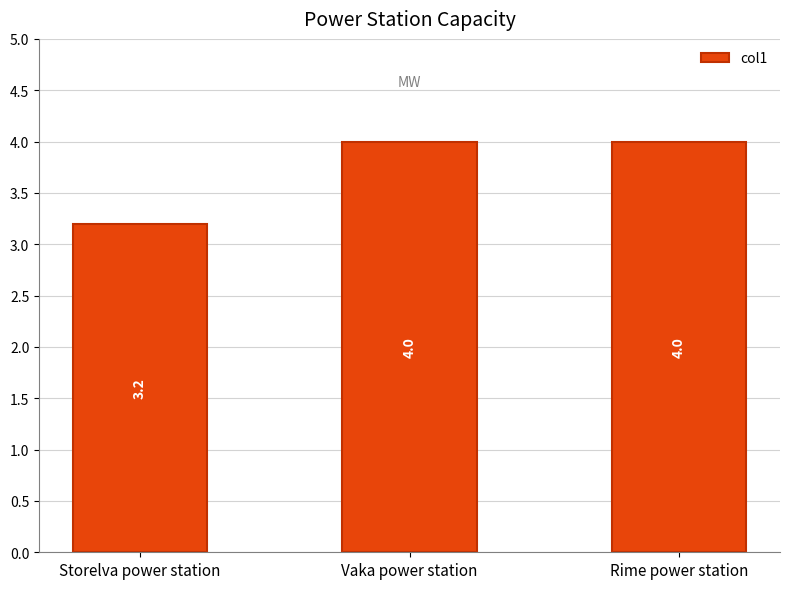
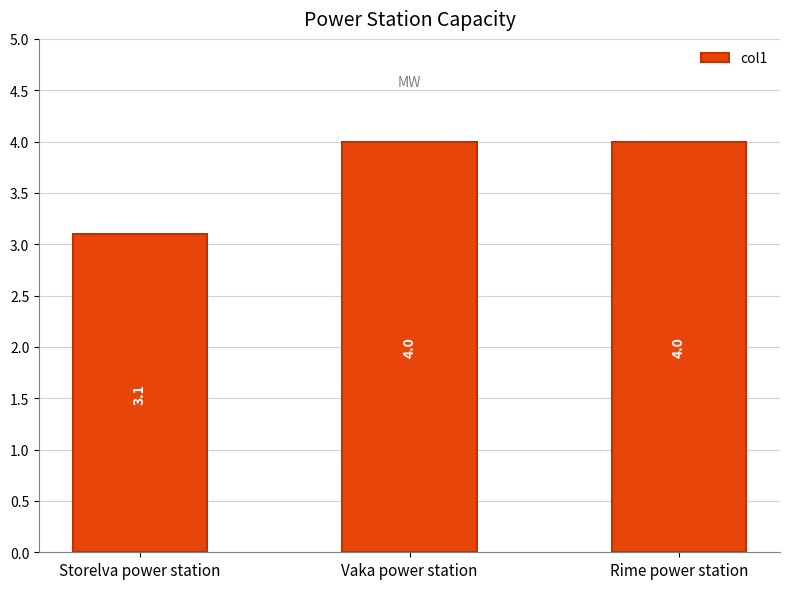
Storelva power station: 3.2 -> 3.1
